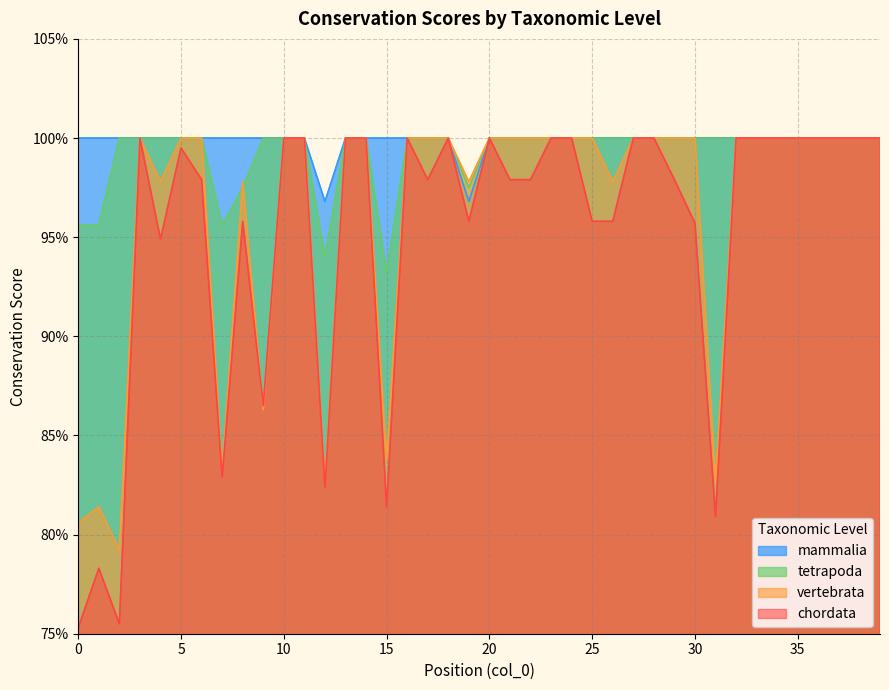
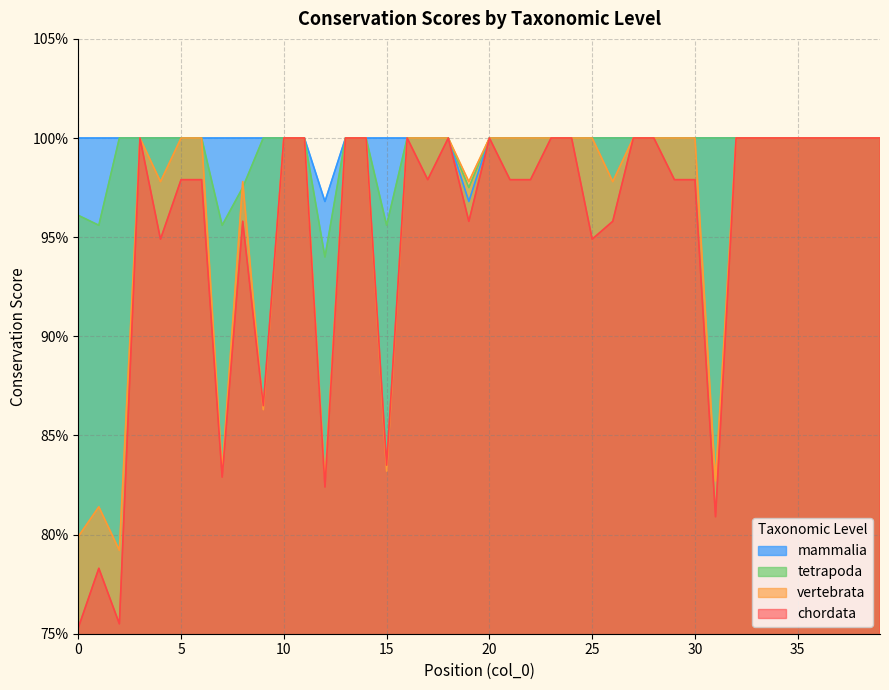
tetrapoda, 0: 95.6% -> 96.1%
vertebrata, 0: 80.6% -> 79.9%
chordata, 5: 99.5% -> 97.9%
tetrapoda, 15: 93.2% -> 95.6%
vertebrata, 15: 83.8% -> 83.2%
chordata, 15: 81.4% -> 83.5%
chordata, 25: 95.8% -> 94.9%
chordata, 30: 95.7% -> 97.9%
